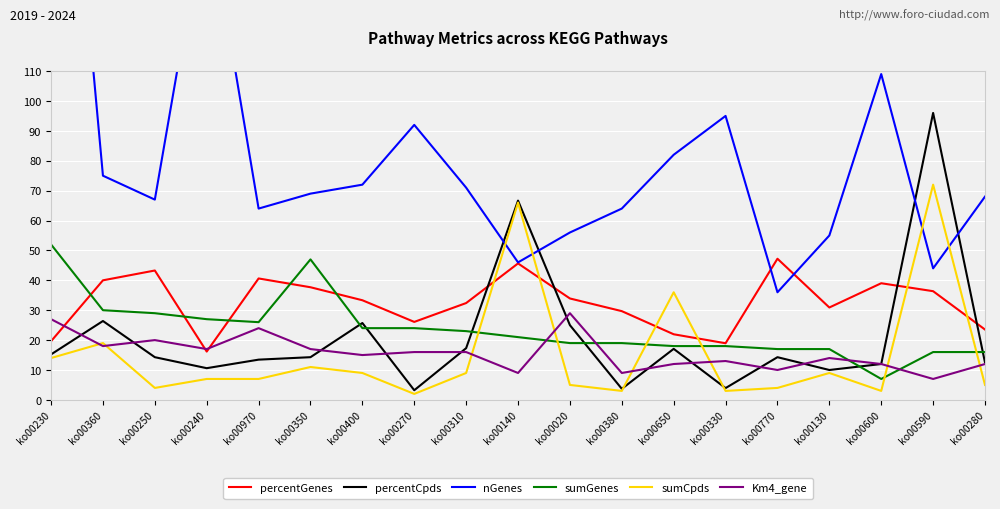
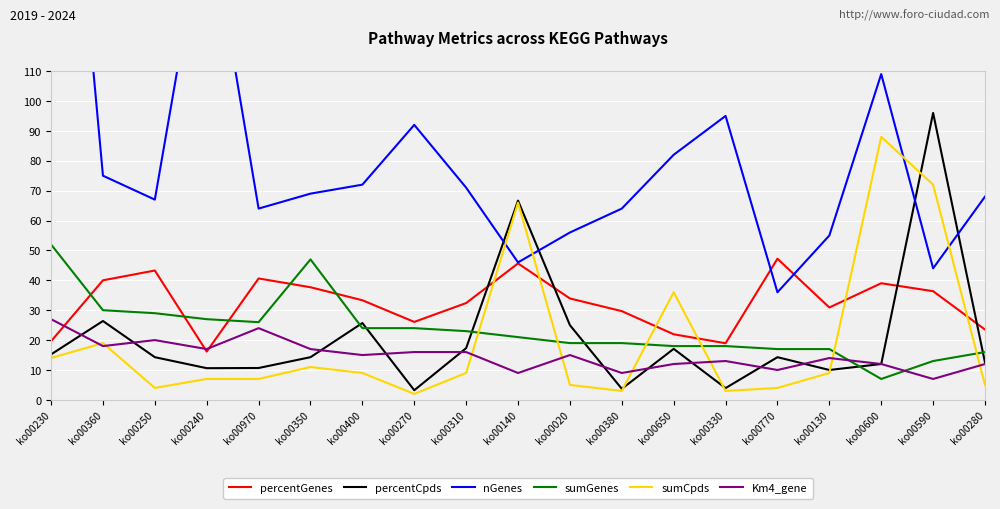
percentCpds, ko00970: 13 -> 11
Km4_gene, ko00020: 29 -> 15
sumCpds, ko00600: 3 -> 88
sumGenes, ko00590: 16 -> 13
